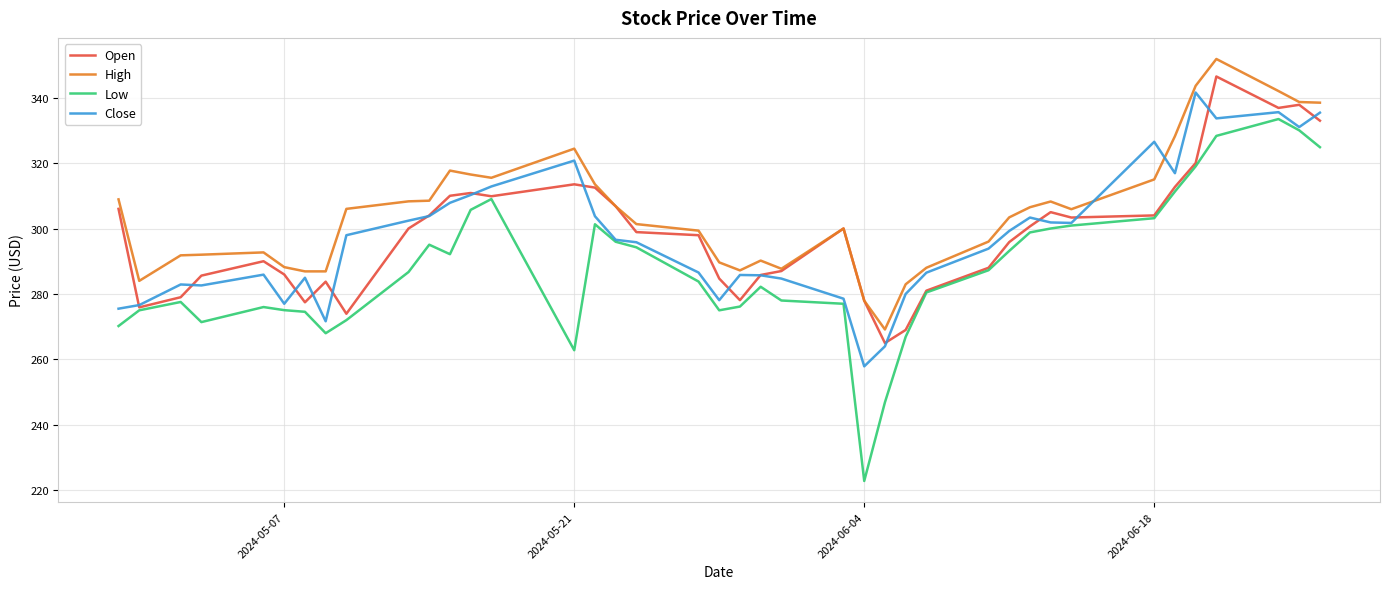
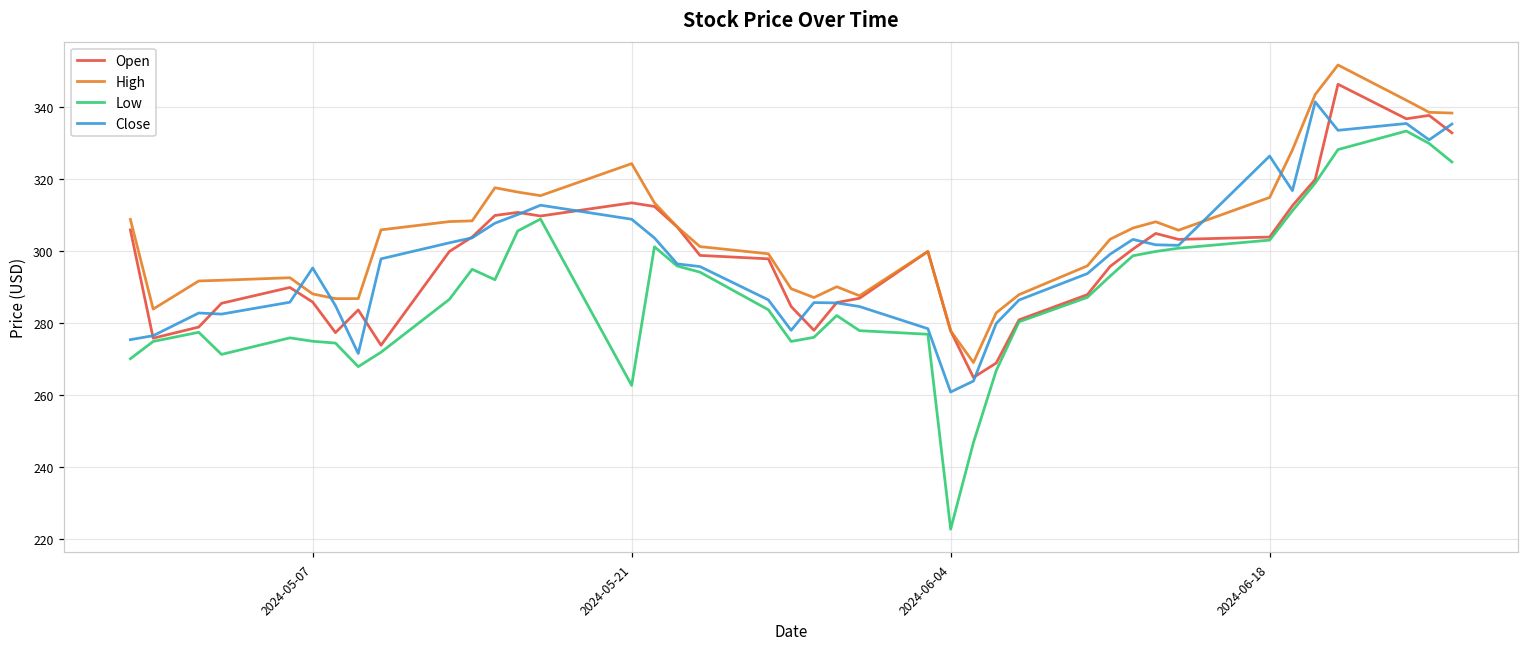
Close, 2024-05-07: 277 -> 295
Close, 2024-05-21: 321 -> 309
Close, 2024-06-04: 258 -> 261
